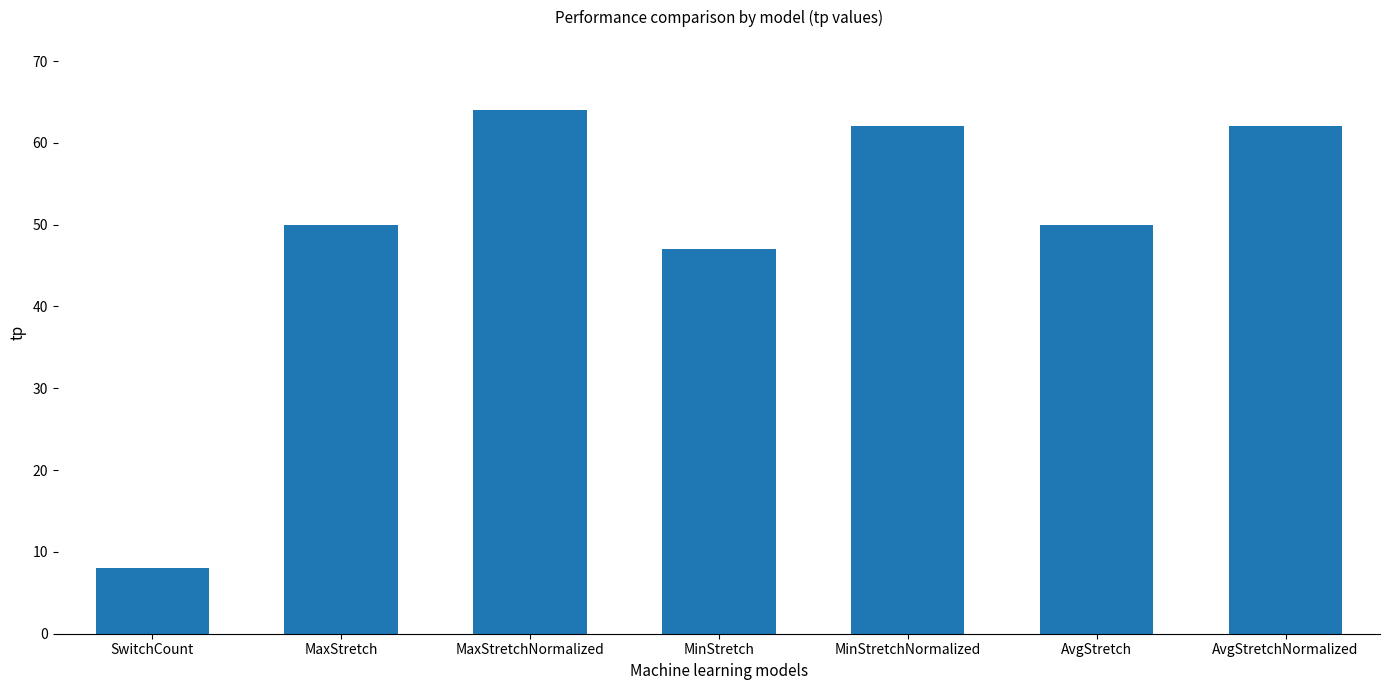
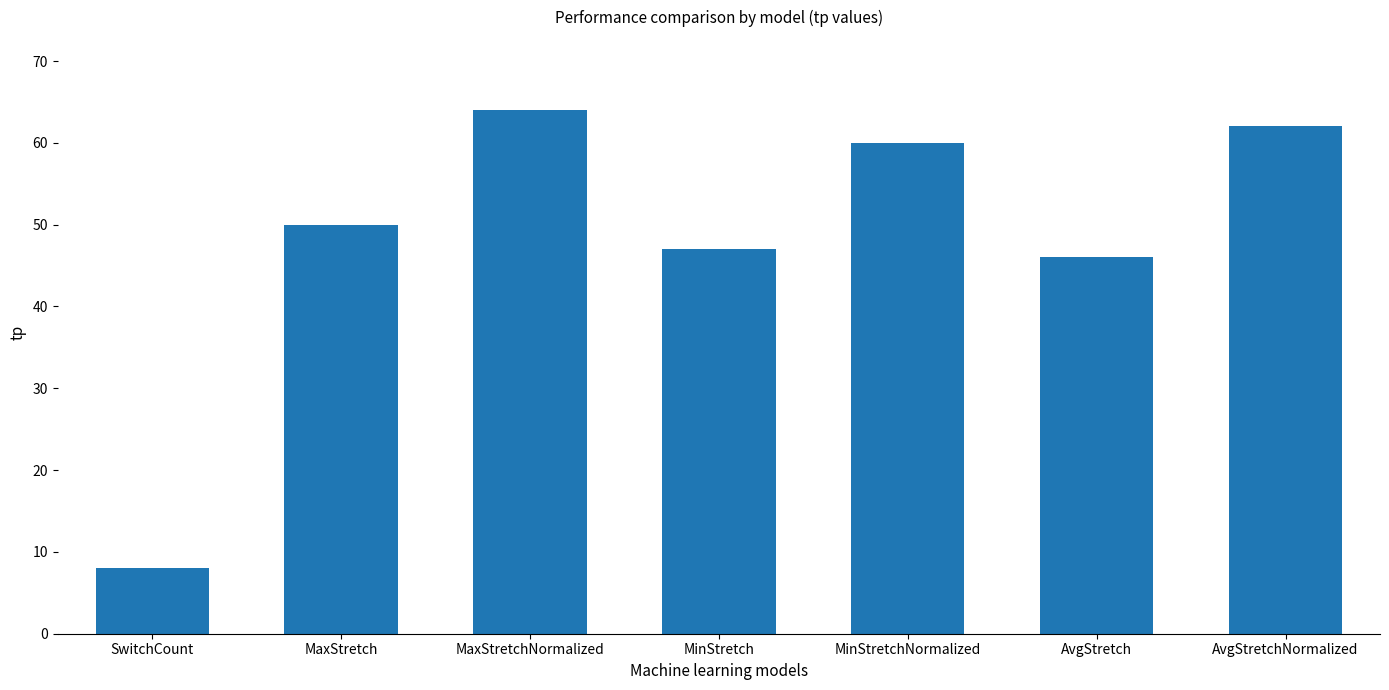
MinStretchNormalized: 62 -> 60
AvgStretch: 50 -> 46
